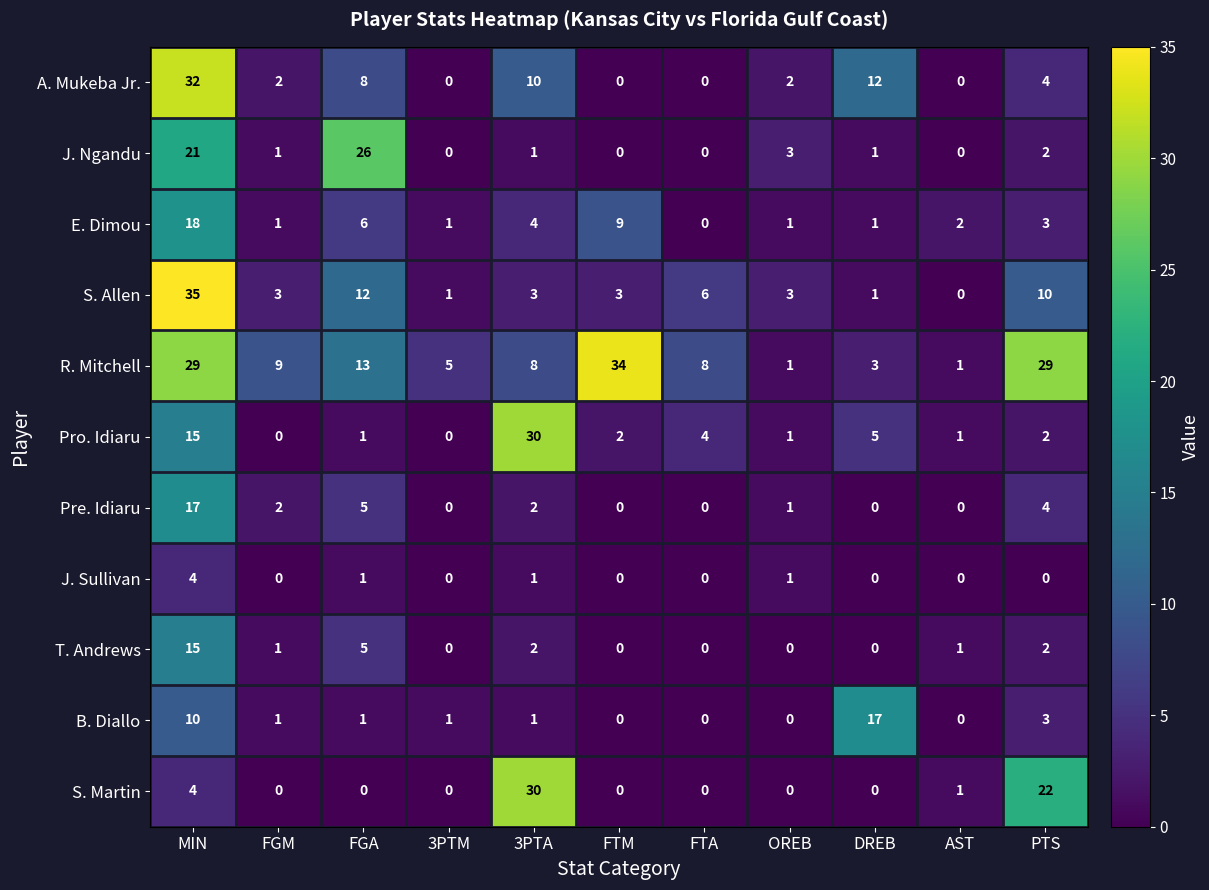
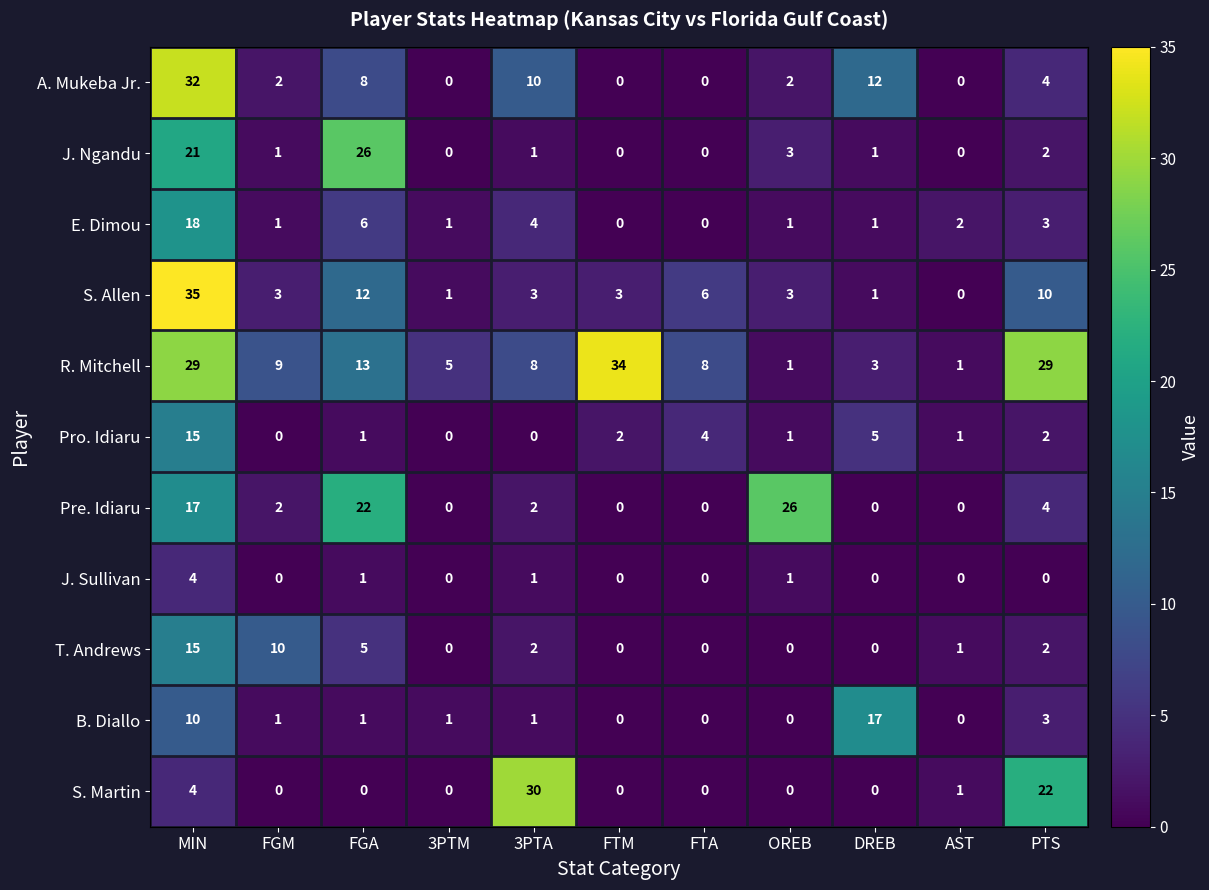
E. Dimou, FTM: 9 -> 0
Pro. Idiaru, 3PTA: 30 -> 0
Pre. Idiaru, FGA: 5 -> 22
Pre. Idiaru, OREB: 1 -> 26
T. Andrews, FGM: 1 -> 10
